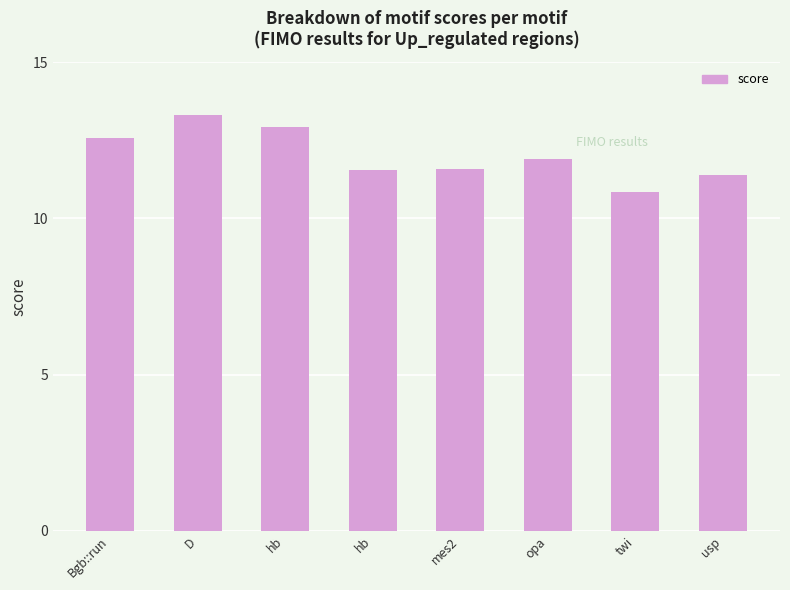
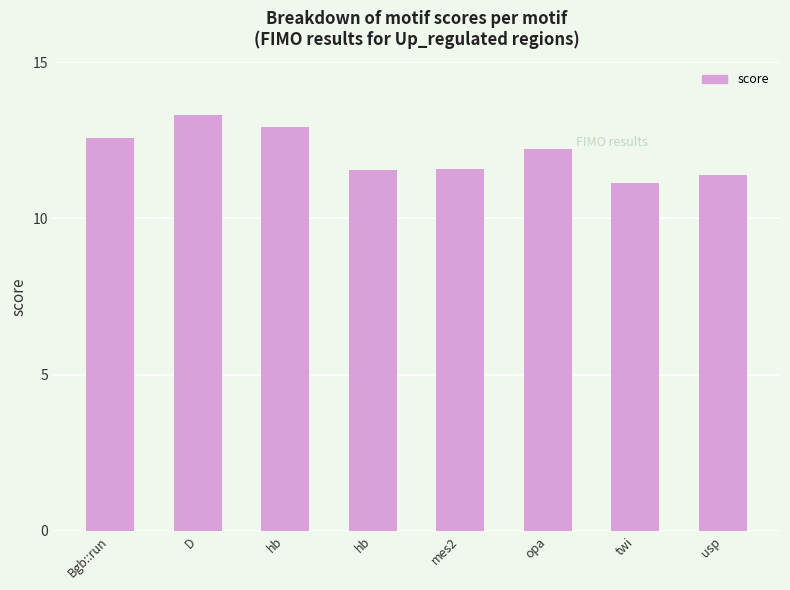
opa: 11.9 -> 12.2
twi: 10.8 -> 11.1
